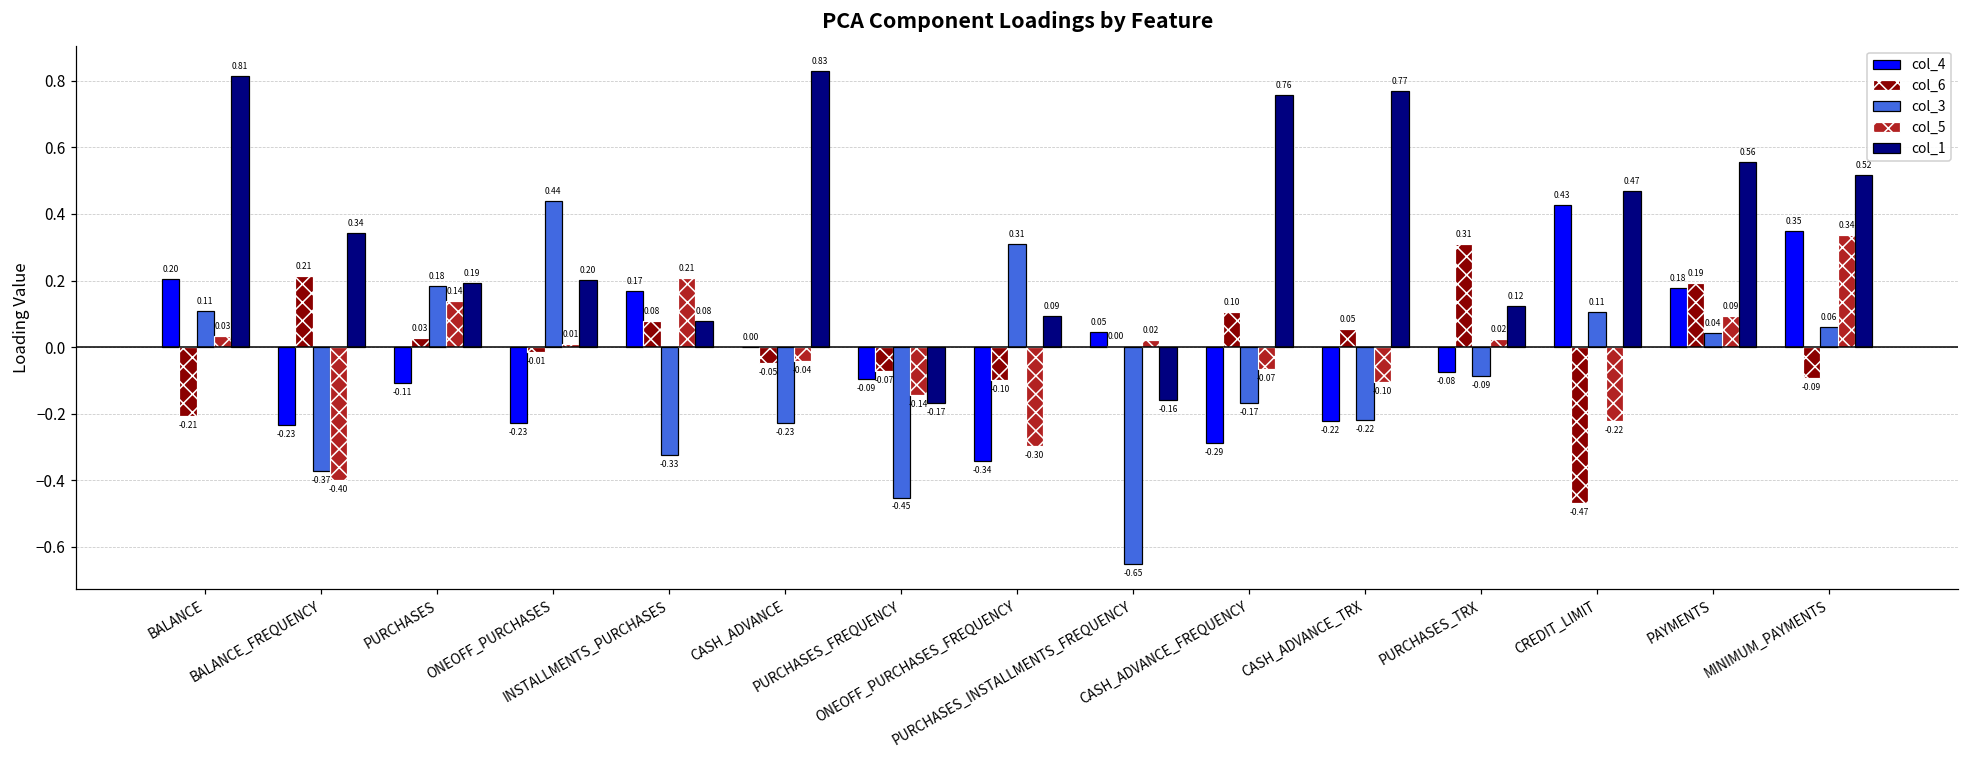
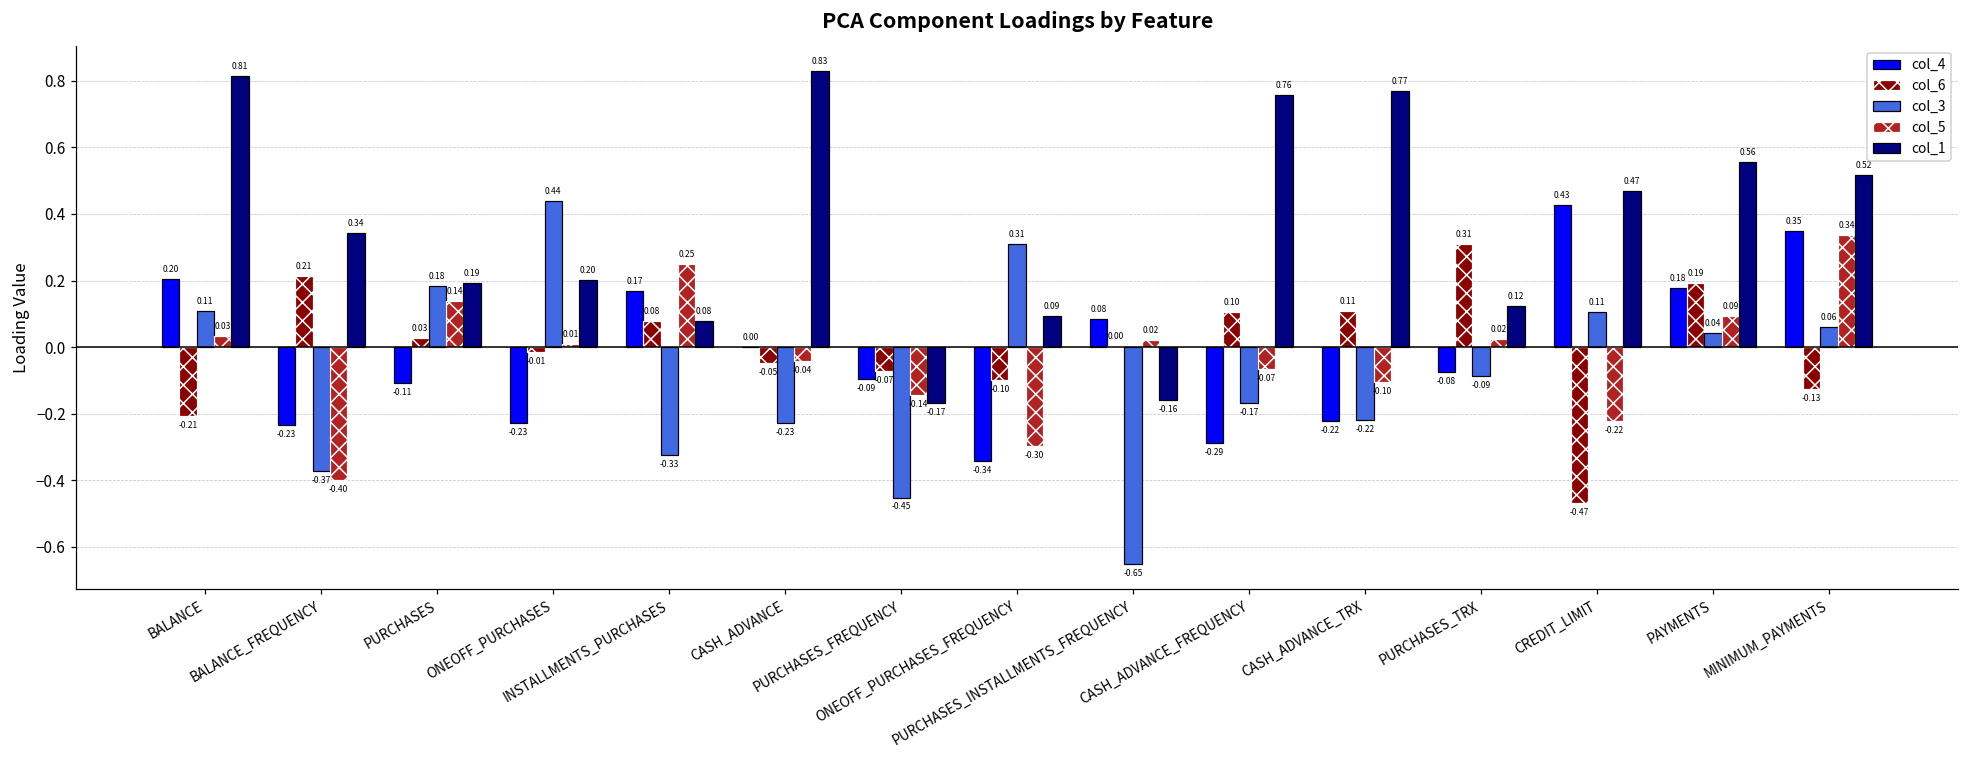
col_5, INSTALLMENTS_PURCHASES: 0.21 -> 0.25
col_4, PURCHASES_INSTALLMENTS_FREQUENCY: 0.05 -> 0.08
col_6, CASH_ADVANCE_TRX: 0.05 -> 0.11
col_6, MINIMUM_PAYMENTS: -0.09 -> -0.13
